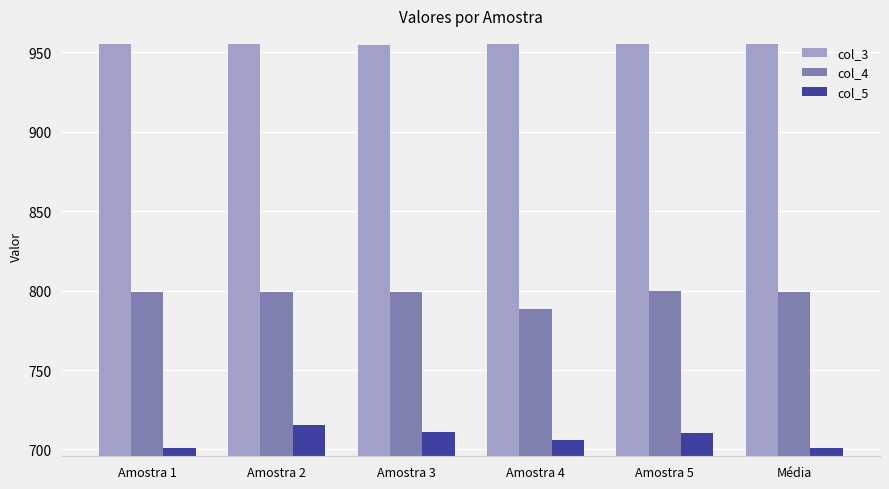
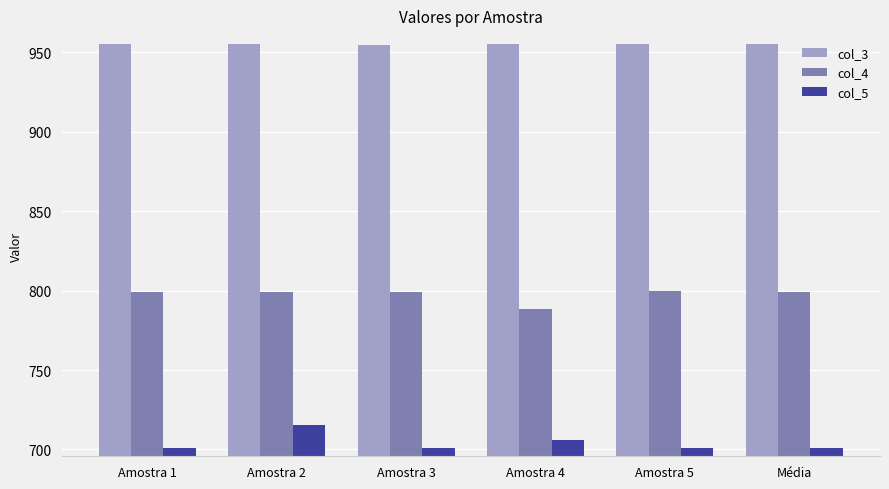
col_5, Amostra 3: 711 -> 701
col_5, Amostra 5: 710 -> 701
